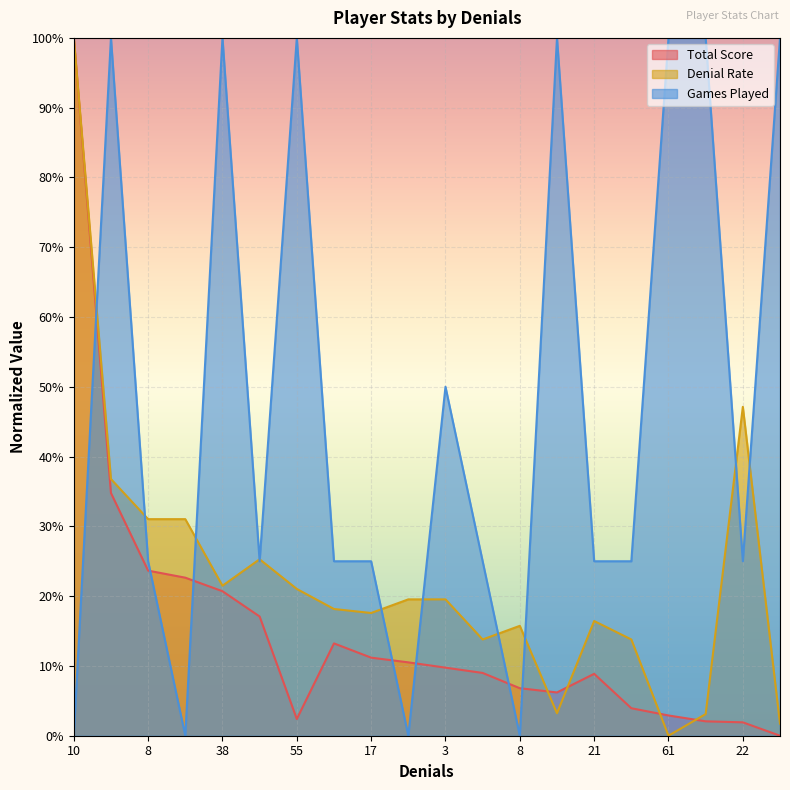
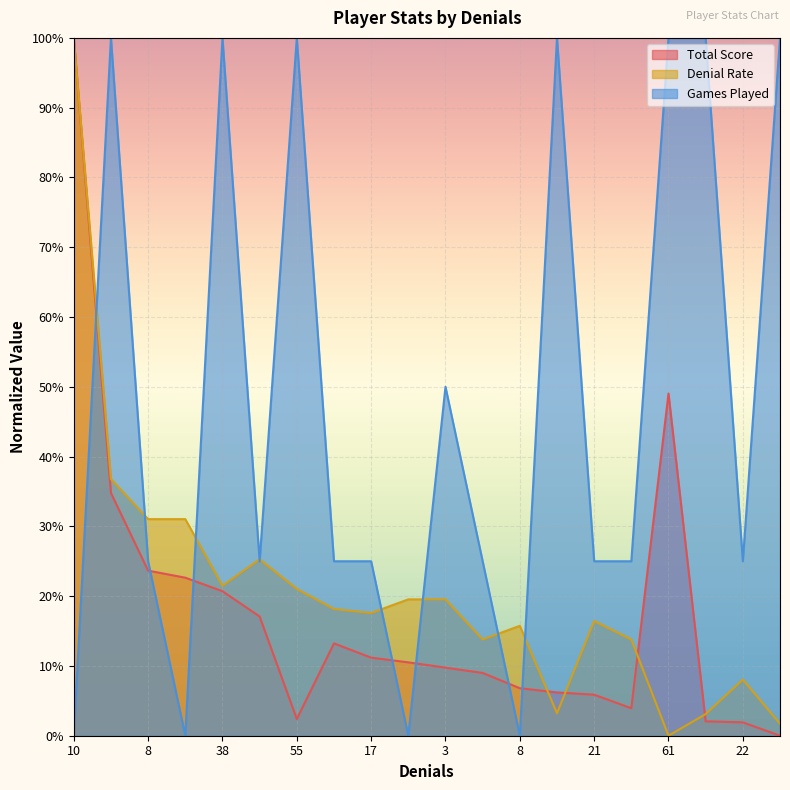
Total Score, 21: 9% -> 6%
Total Score, 61: 3% -> 49%
Denial Rate, 22: 47% -> 8%
